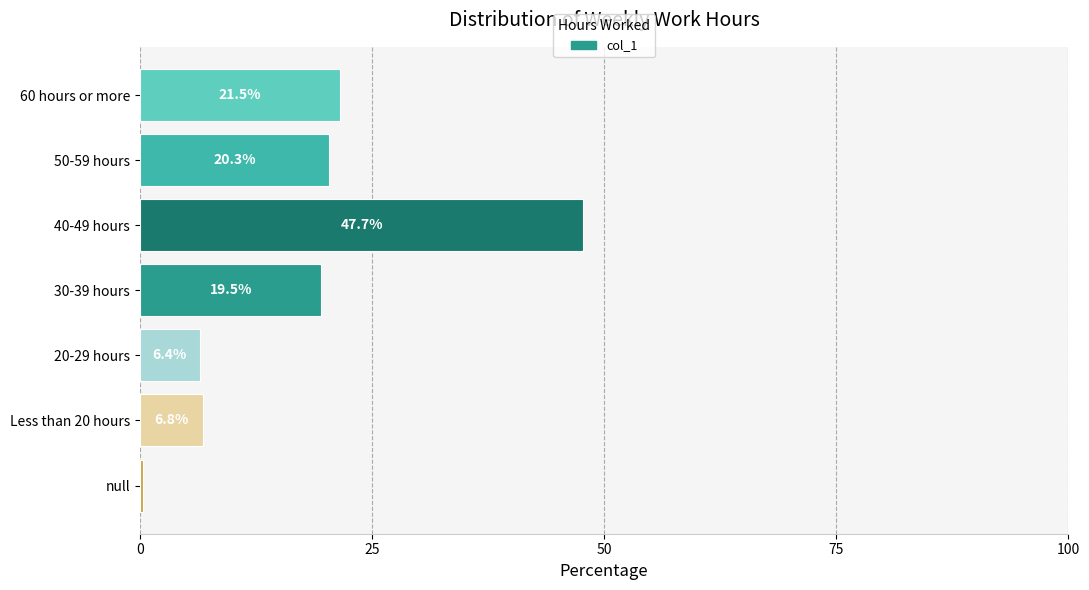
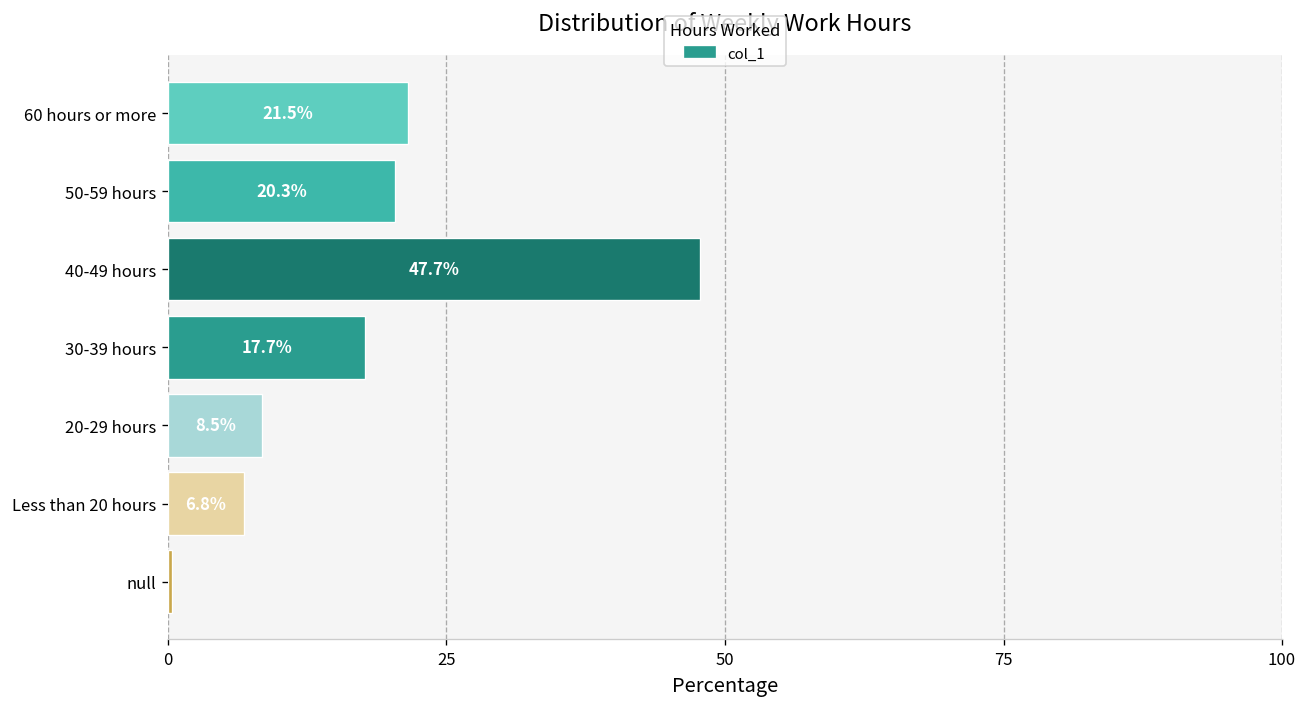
30-39 hours: 19.5% -> 17.7%
20-29 hours: 6.4% -> 8.5%
